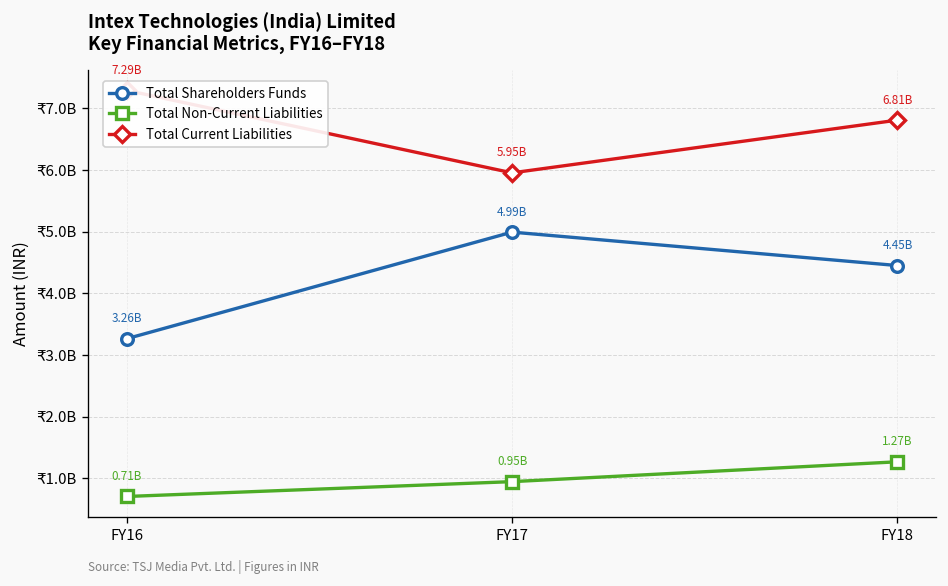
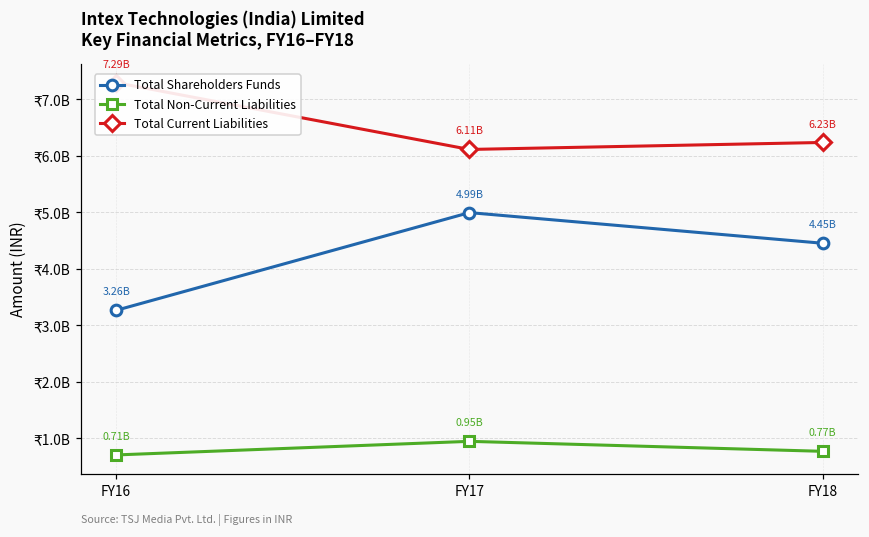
Total Current Liabilities, FY17: 5.95B -> 6.11B
Total Non-Current Liabilities, FY18: 1.27B -> 0.77B
Total Current Liabilities, FY18: 6.81B -> 6.23B
